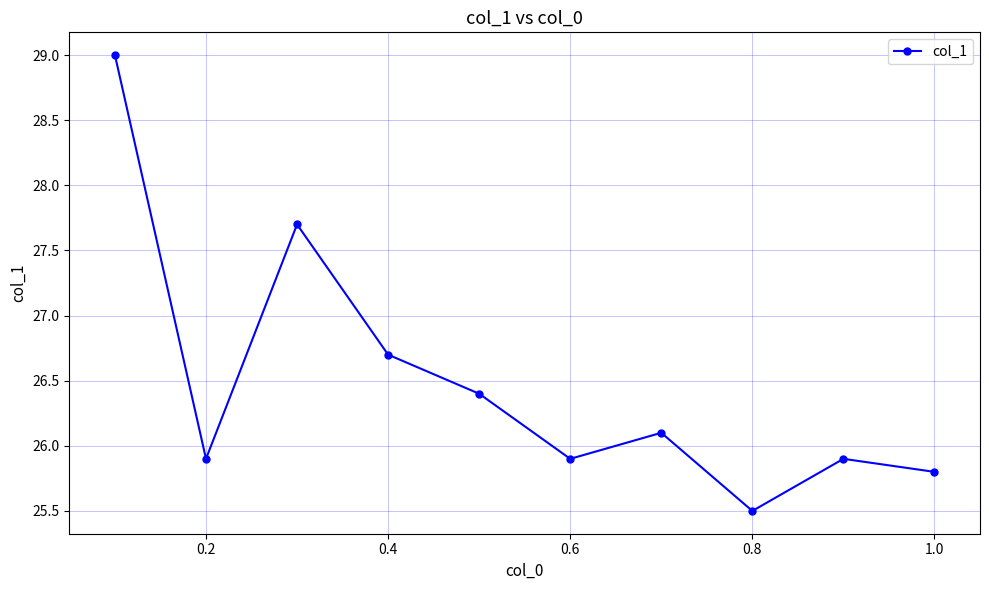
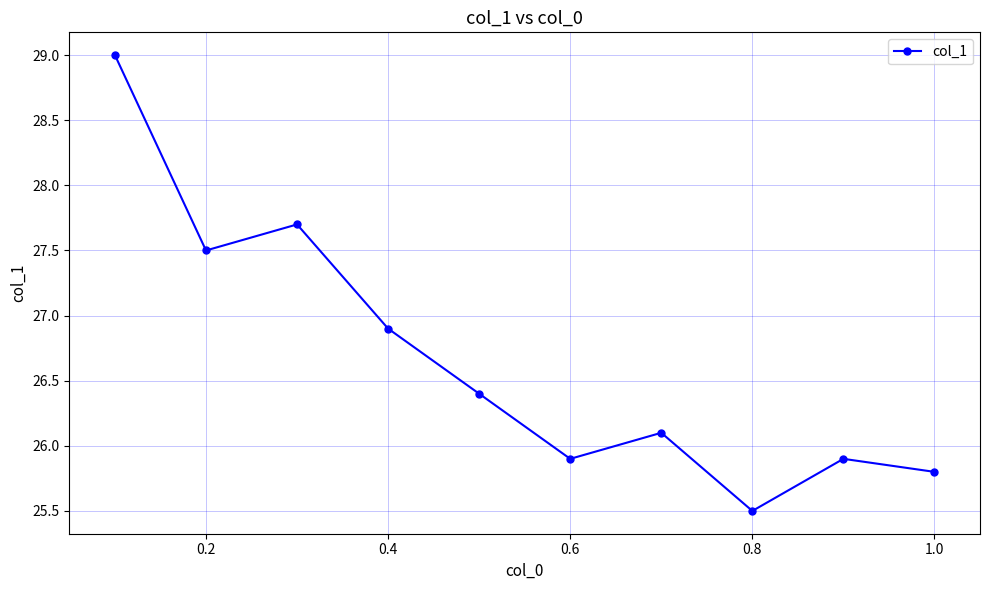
0.2: 25.9 -> 27.5
0.4: 26.7 -> 26.9
